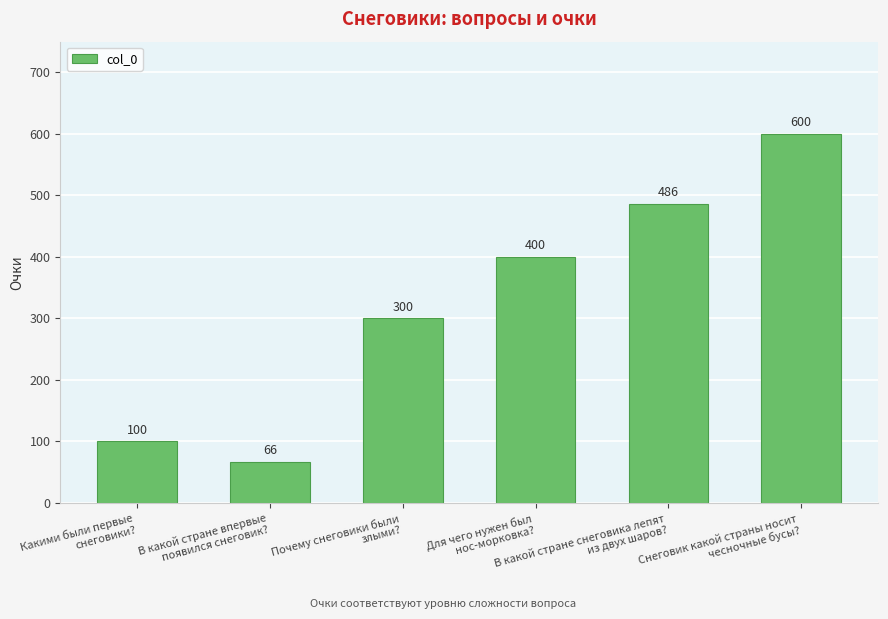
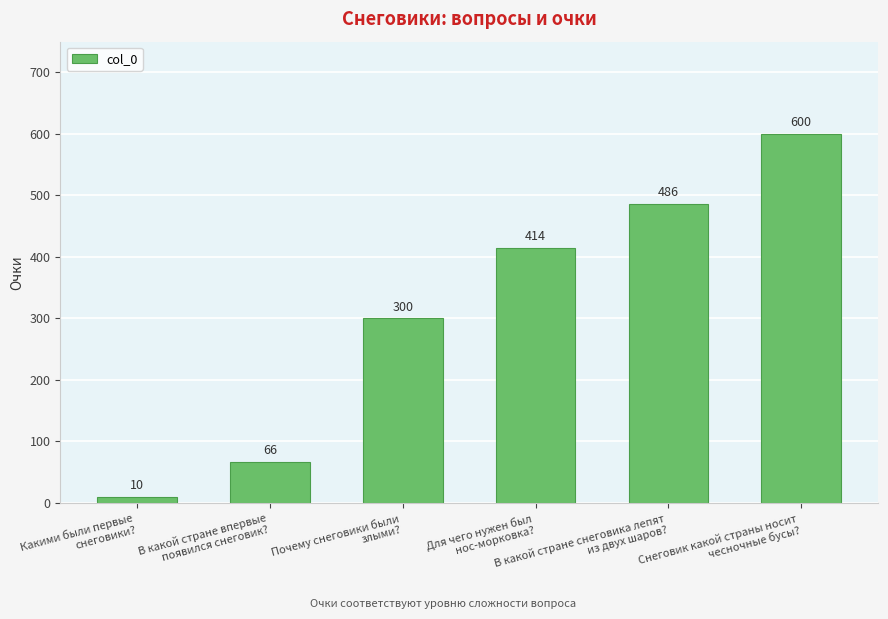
Какими были первые снеговики?: 100 -> 10
Для чего нужен был нос-морковка?: 400 -> 414
